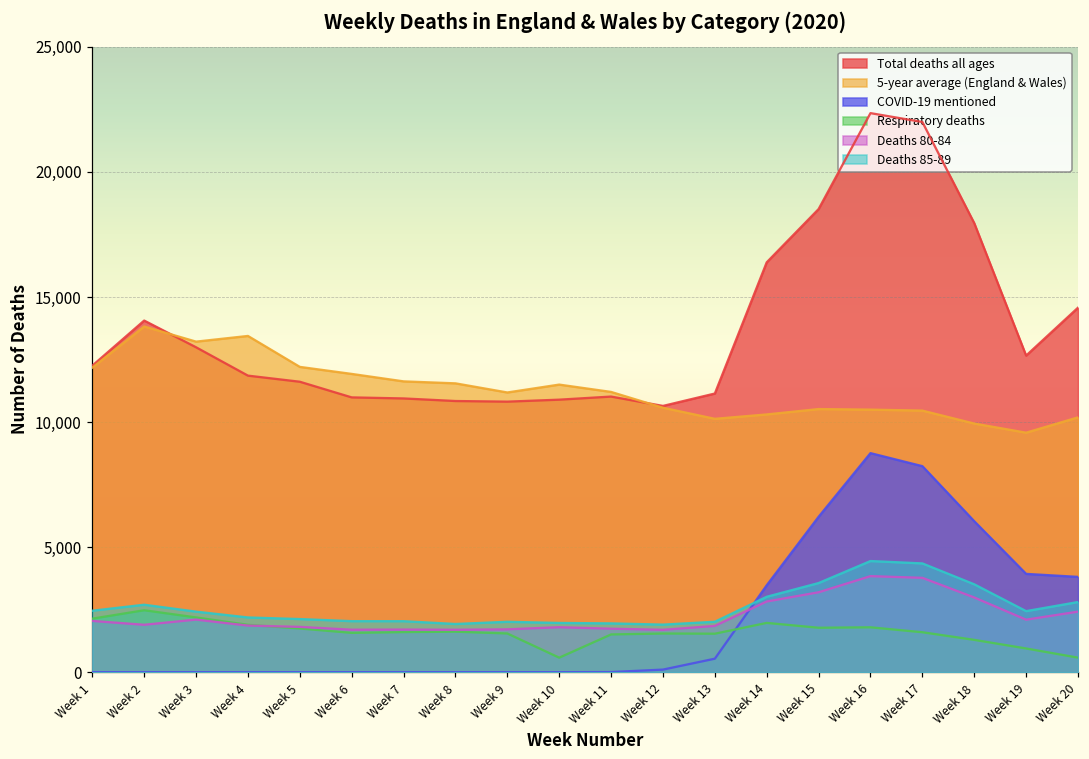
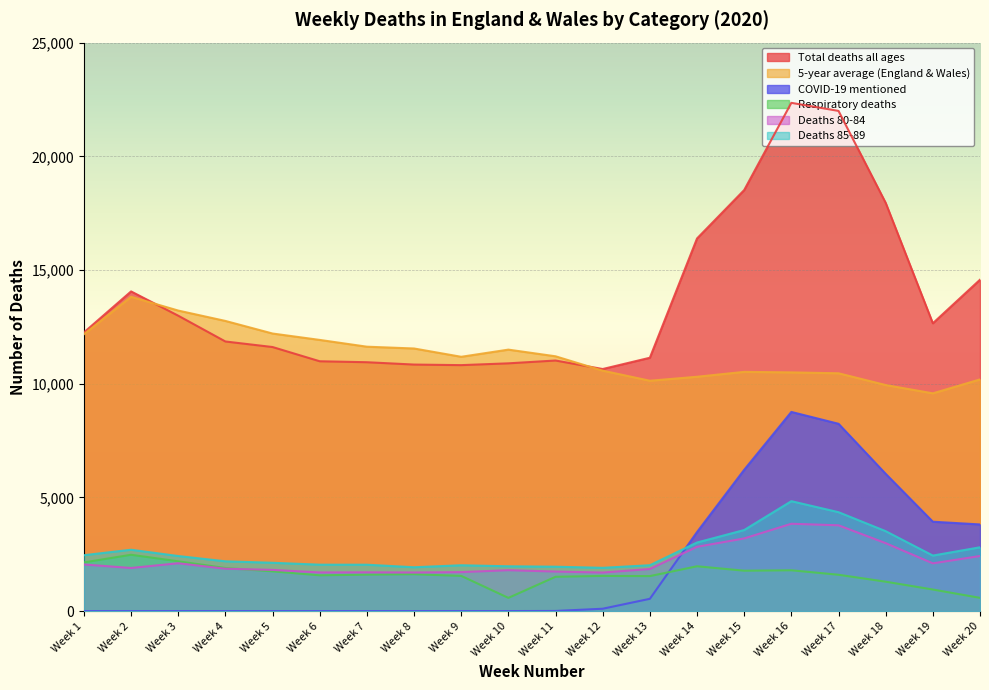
5-year average (England & Wales), Week 4: 13,400 -> 12,800
Deaths 85-89, Week 16: 4,400 -> 4,800
